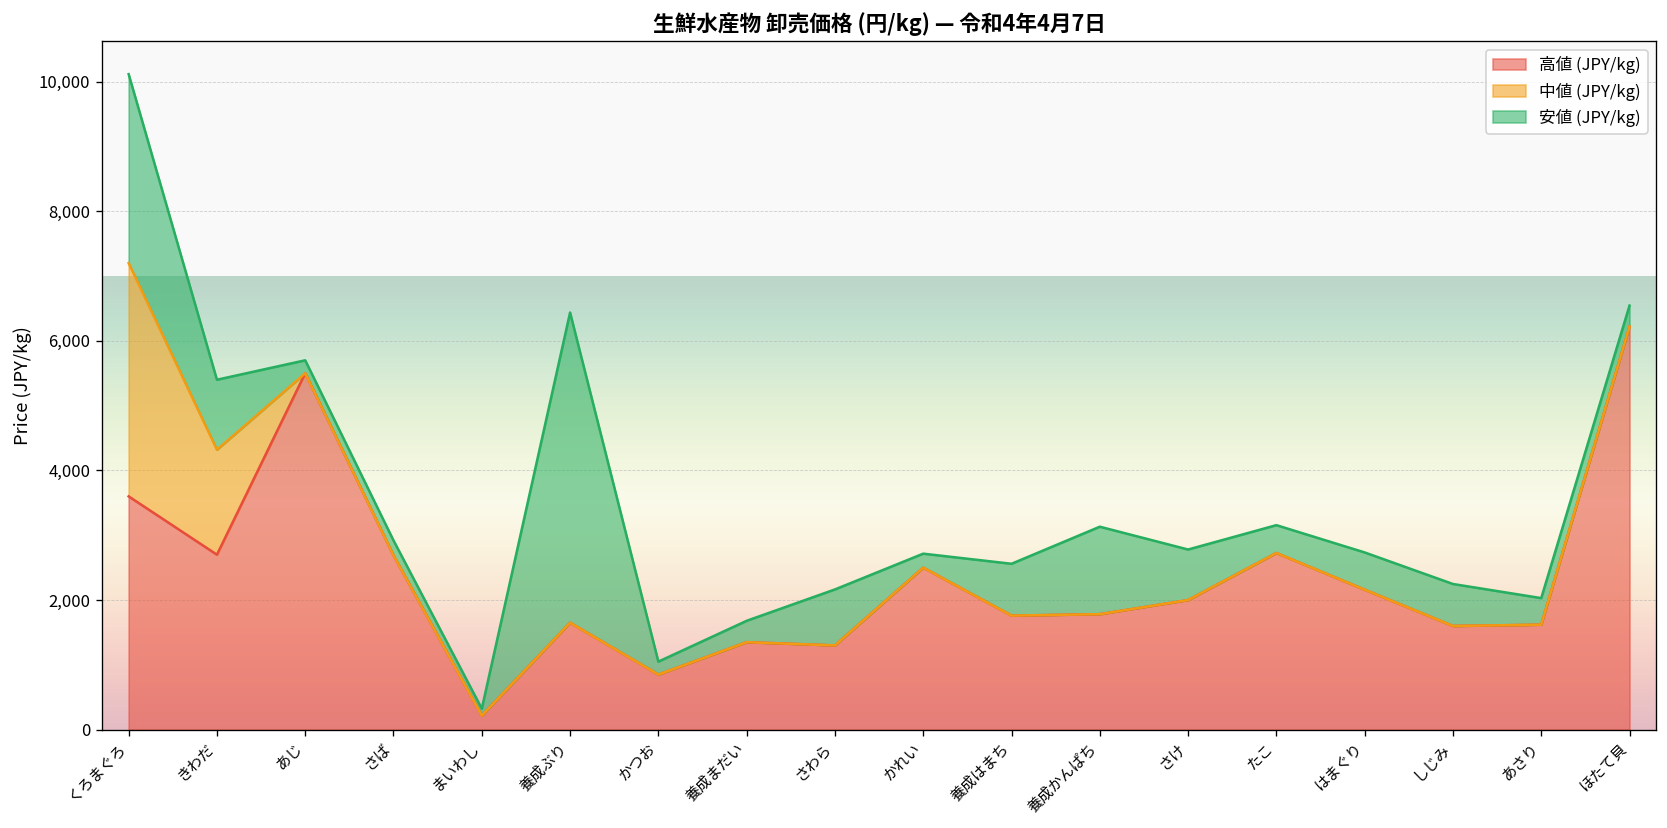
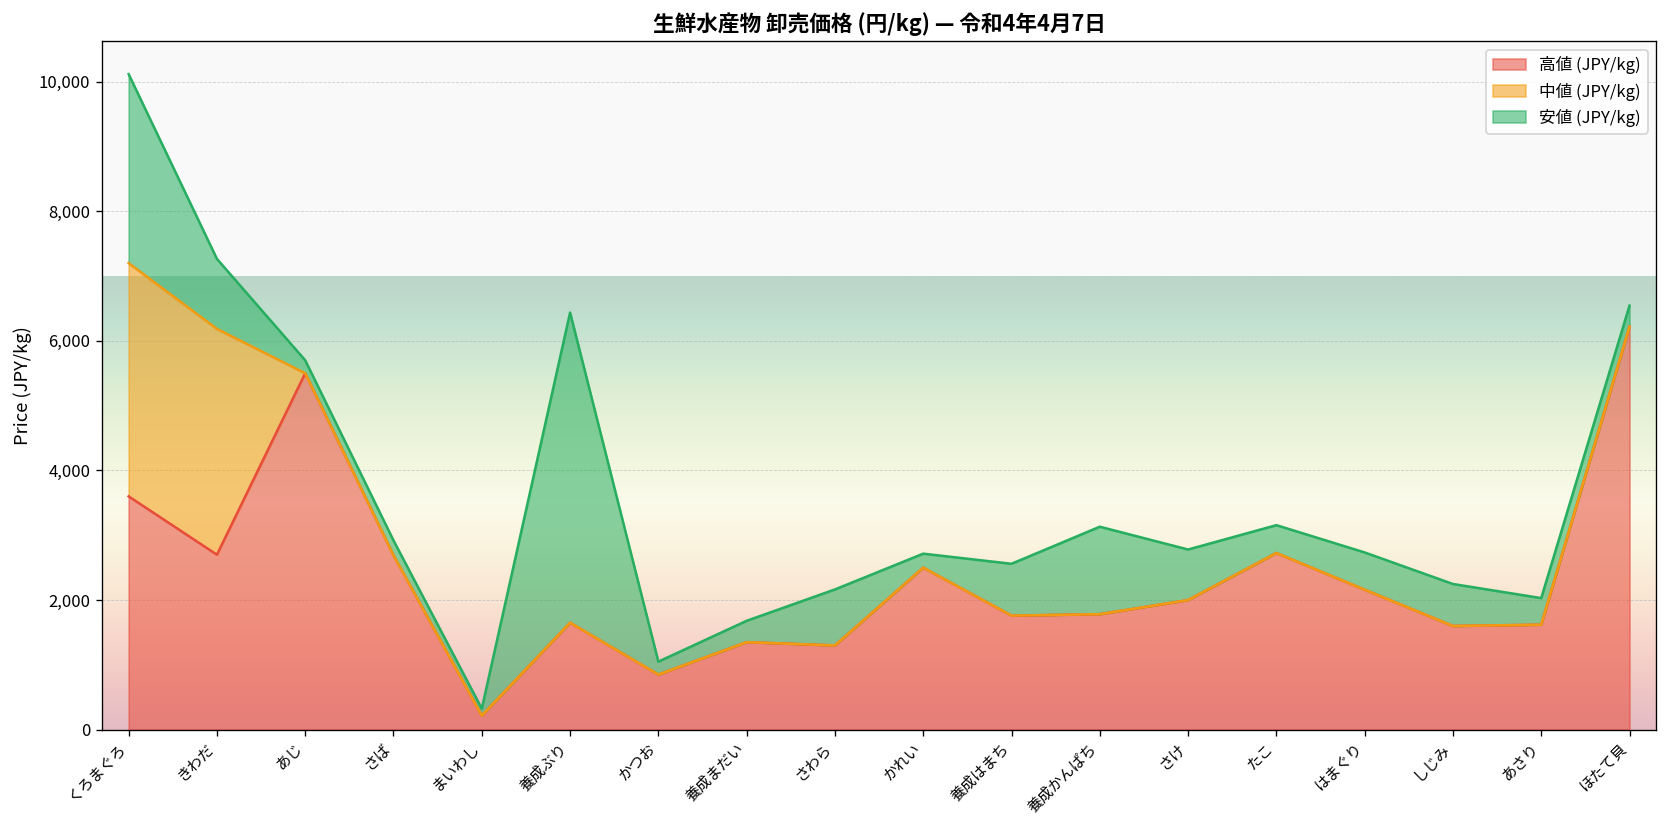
中値 (JPY/kg), きわだ: 1,600 -> 3,500
